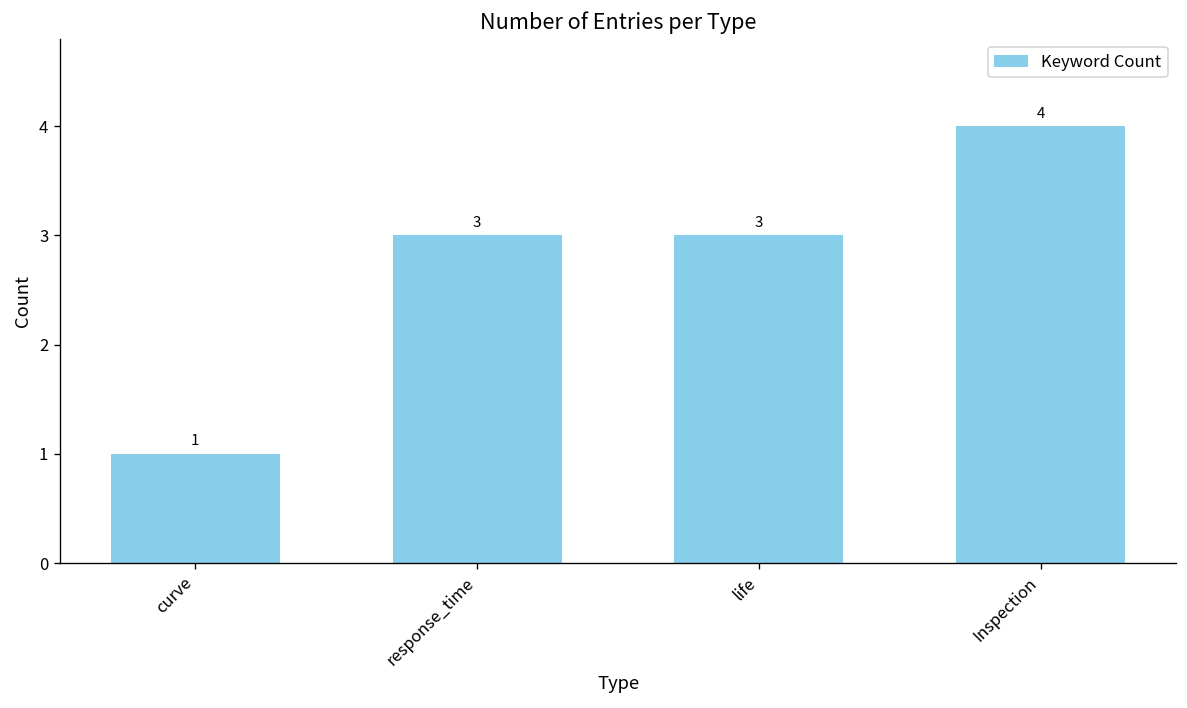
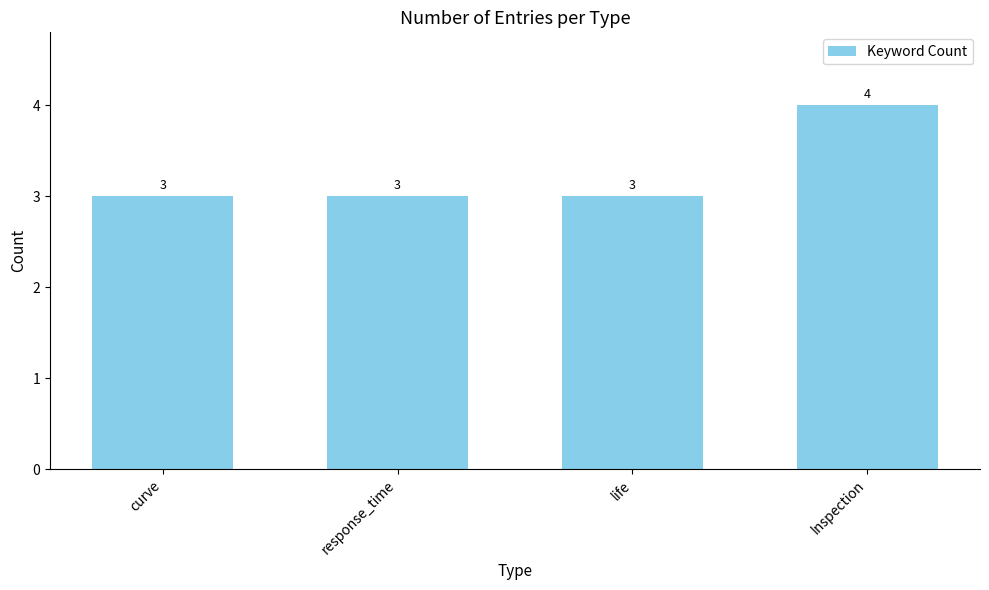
curve: 1 -> 3
